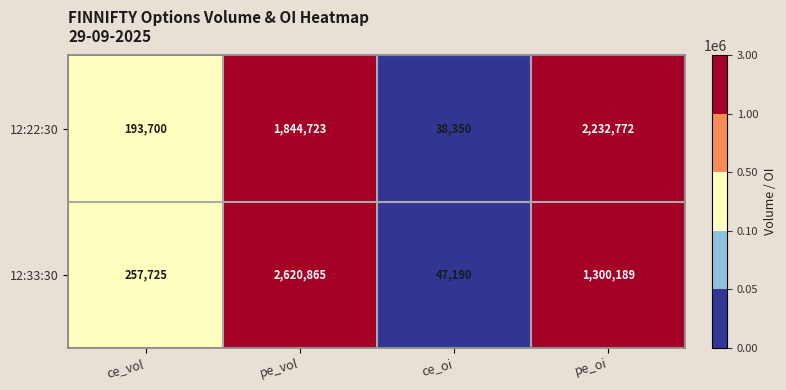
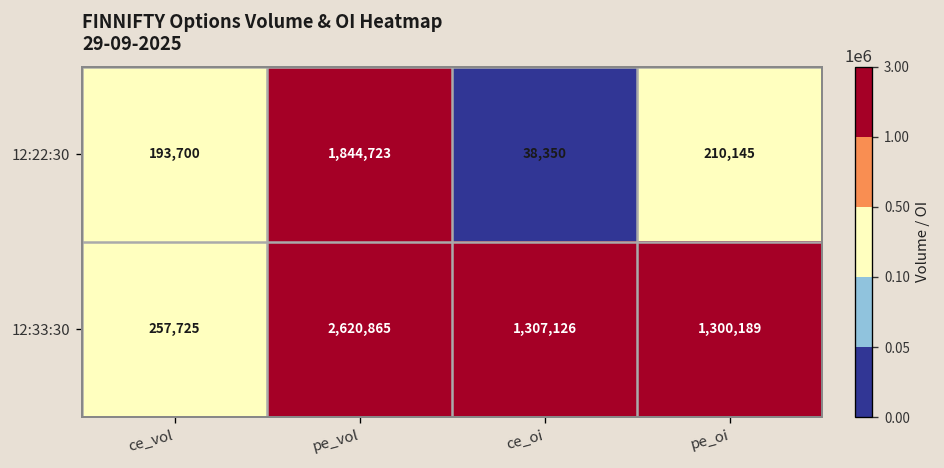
12:22:30, pe_oi: 2,232,772 -> 210,145
12:33:30, ce_oi: 47,190 -> 1,307,126
